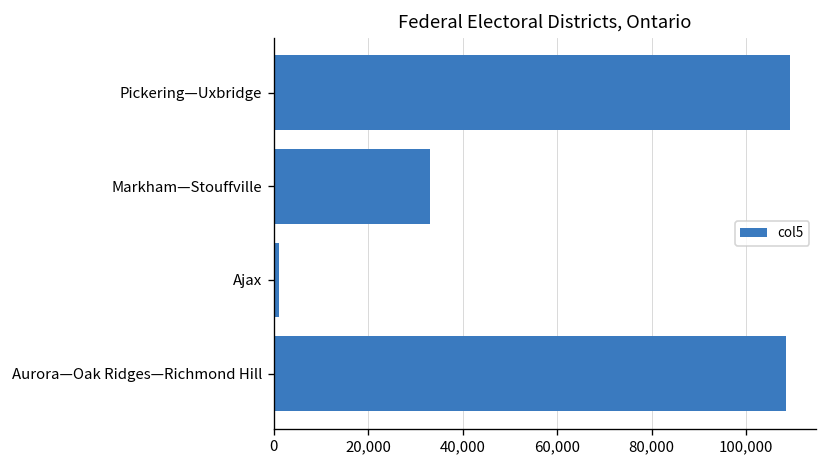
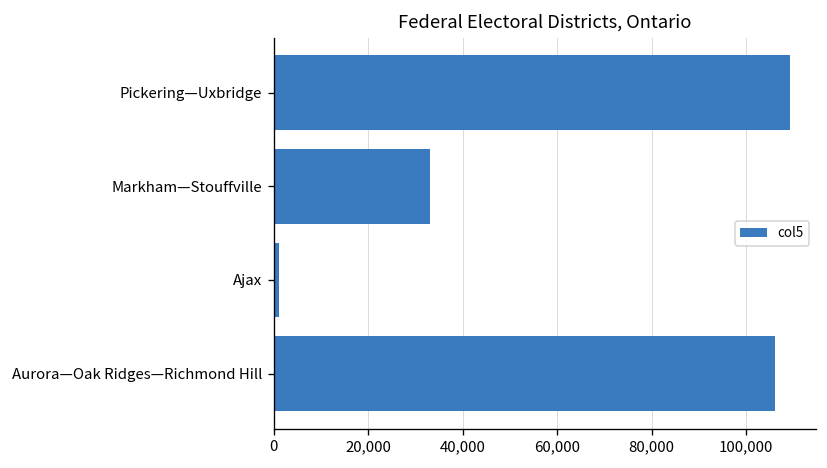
Aurora—Oak Ridges—Richmond Hill: 108,000 -> 106,000
